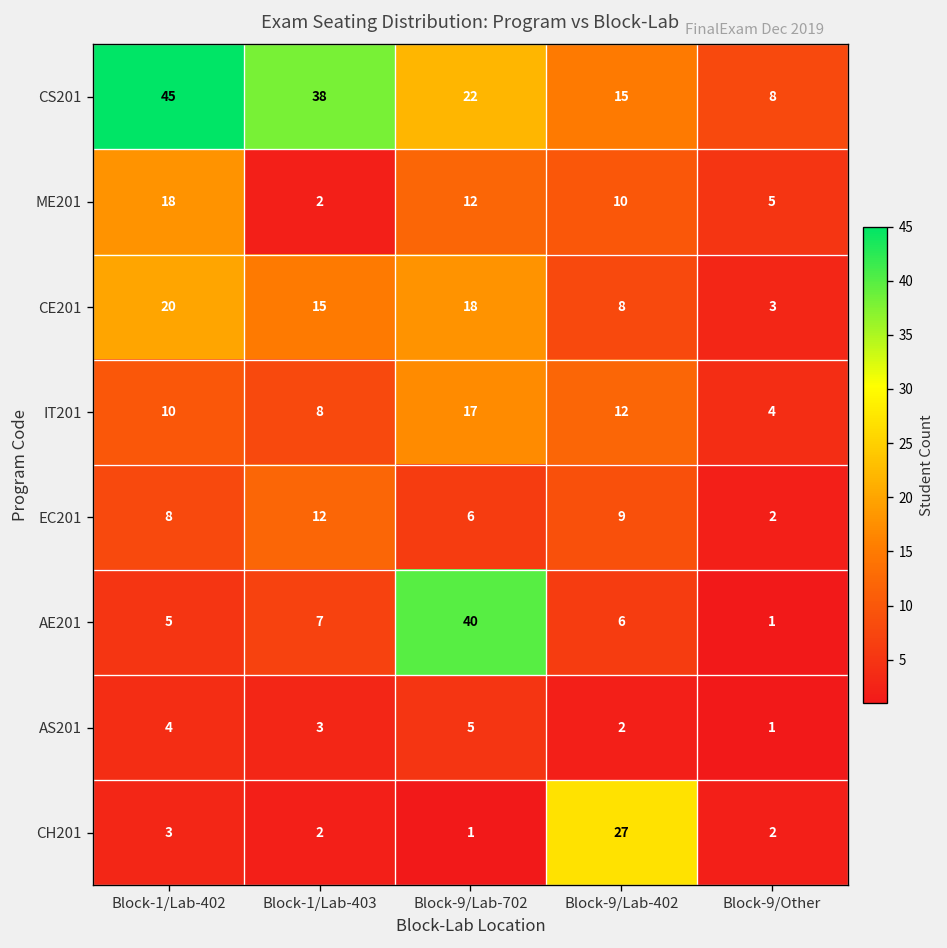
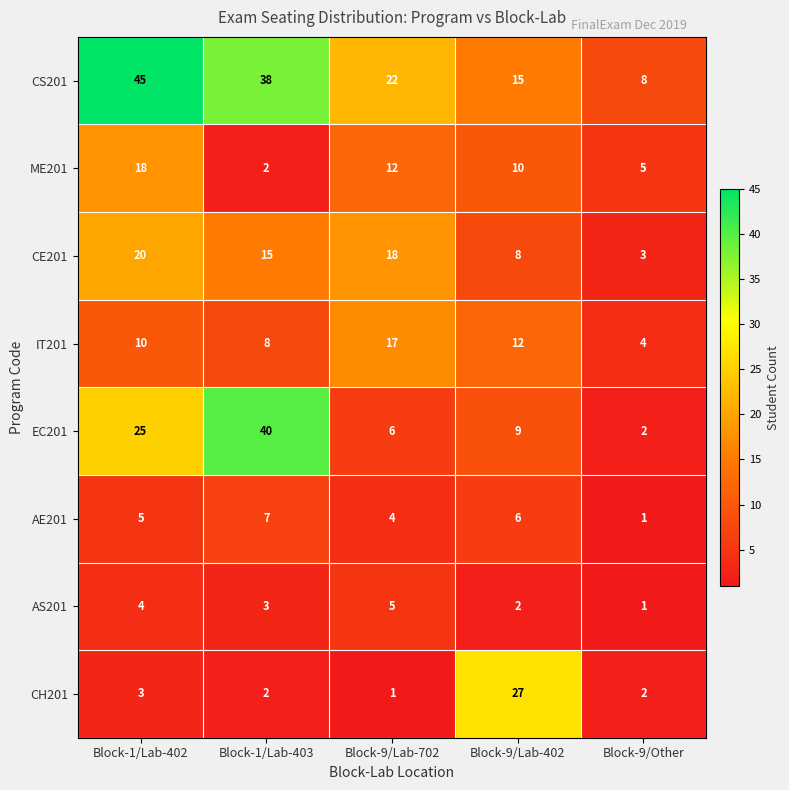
EC201, Block-1/Lab-402: 8 -> 25
EC201, Block-1/Lab-403: 12 -> 40
AE201, Block-9/Lab-702: 40 -> 4
